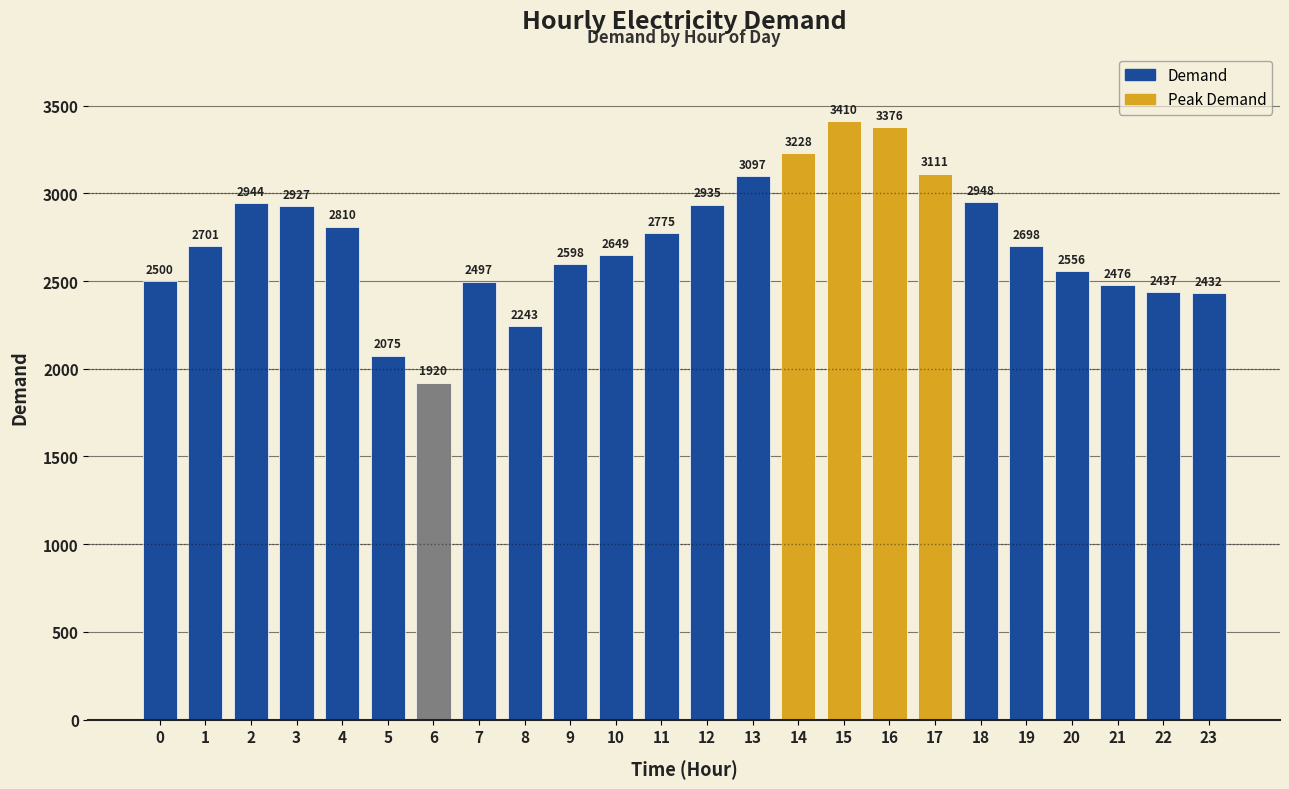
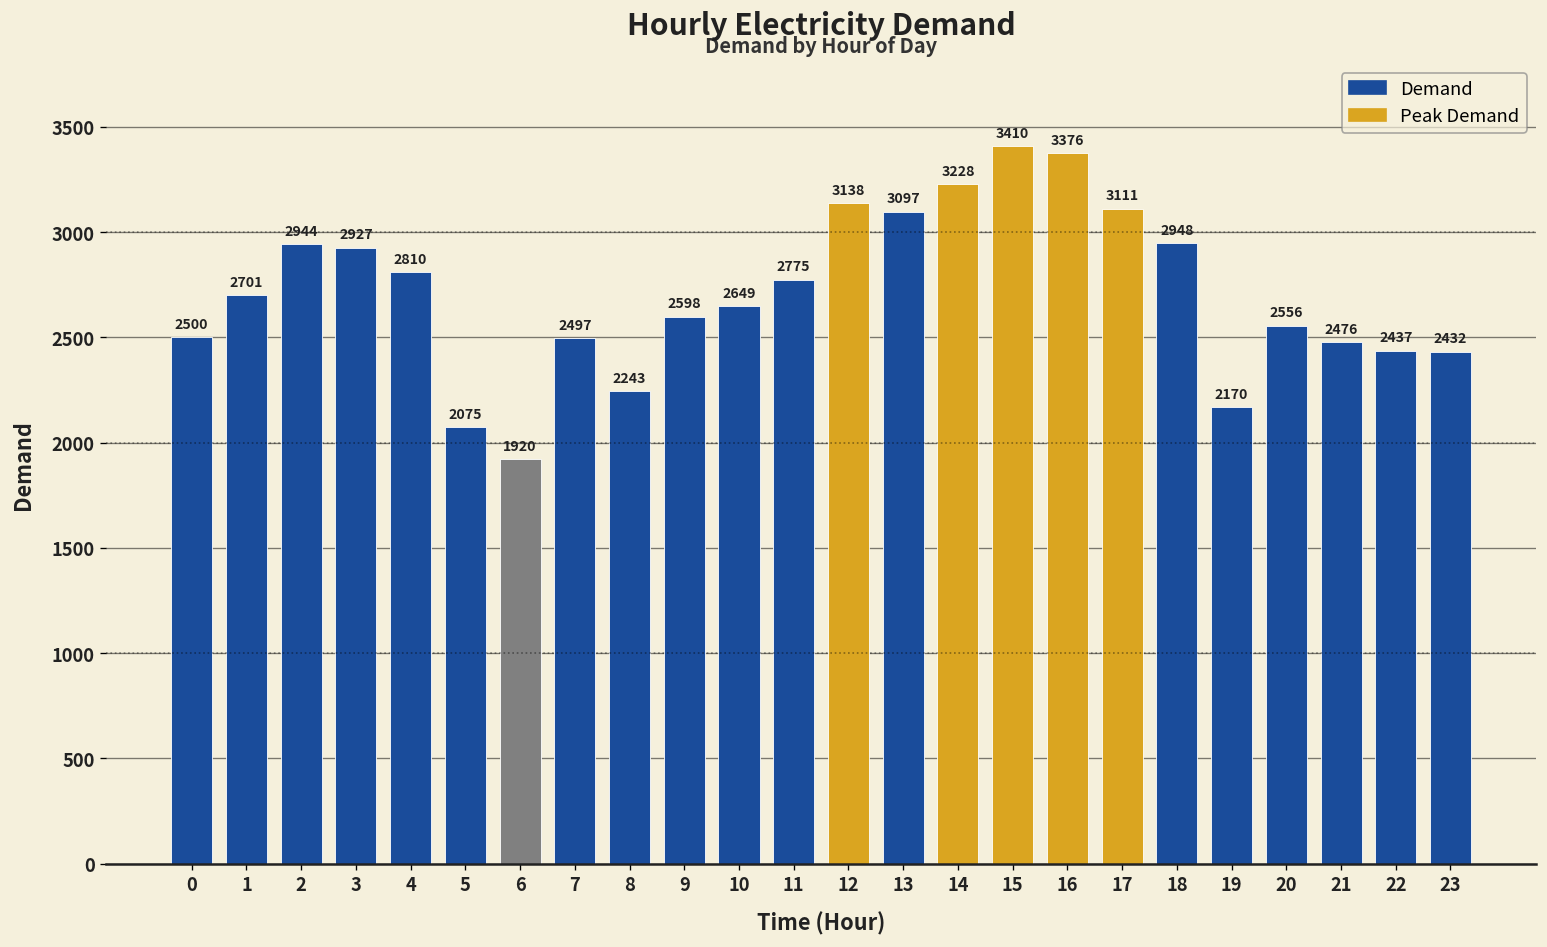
12: 2935 -> 3138
19: 2698 -> 2170
